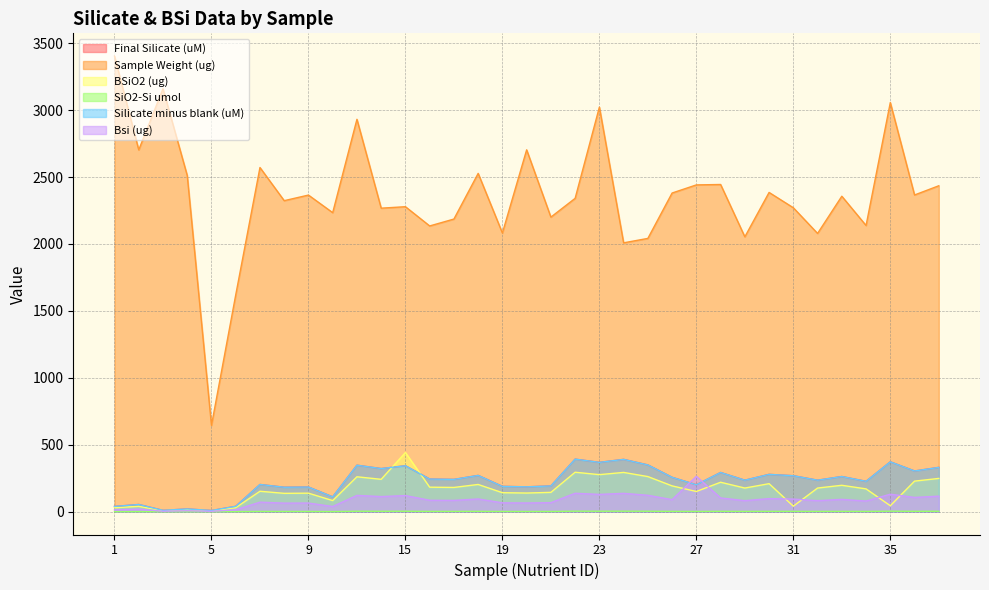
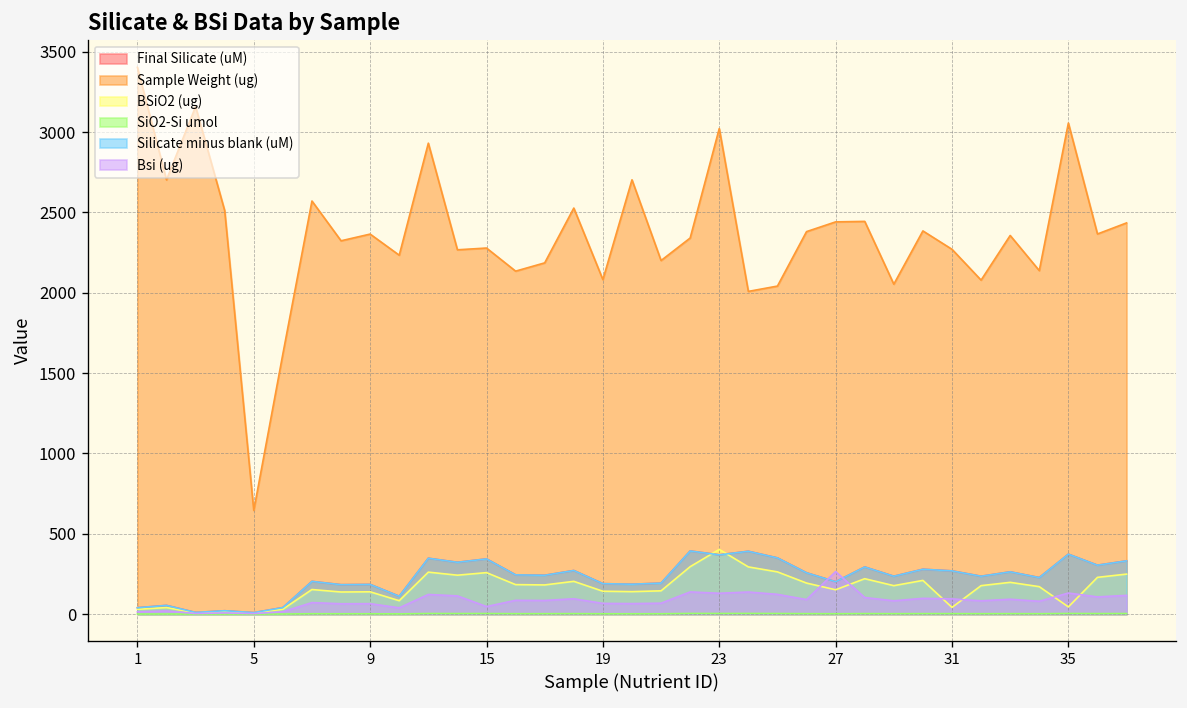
BSiO2 (ug), 15: 440 -> 260
Bsi (ug), 15: 120 -> 50
BSiO2 (ug), 23: 280 -> 400
